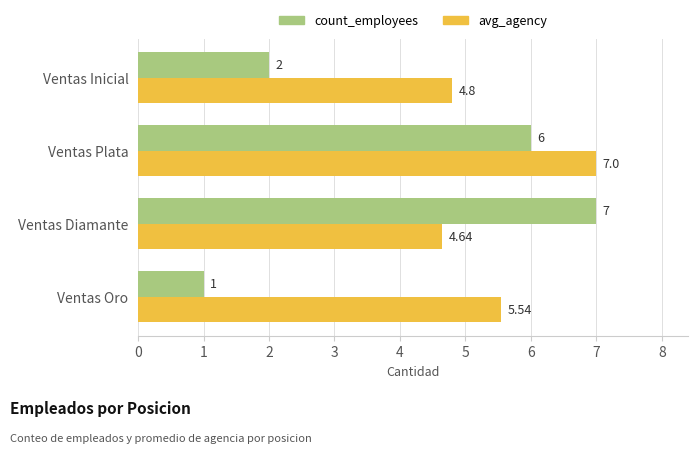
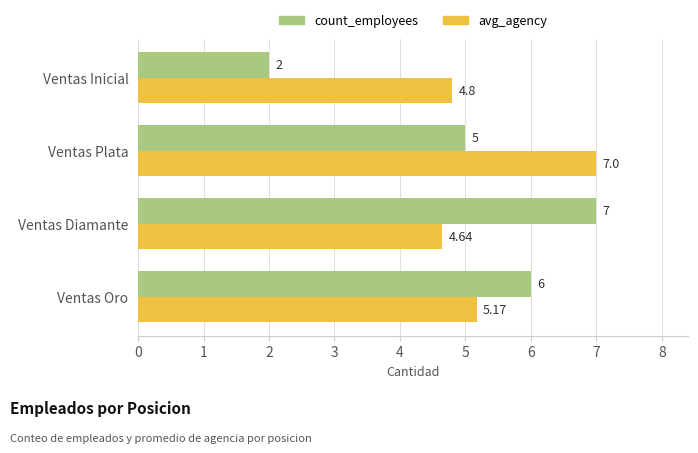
count_employees, Ventas Plata: 6 -> 5
count_employees, Ventas Oro: 1 -> 6
avg_agency, Ventas Oro: 5.54 -> 5.17
